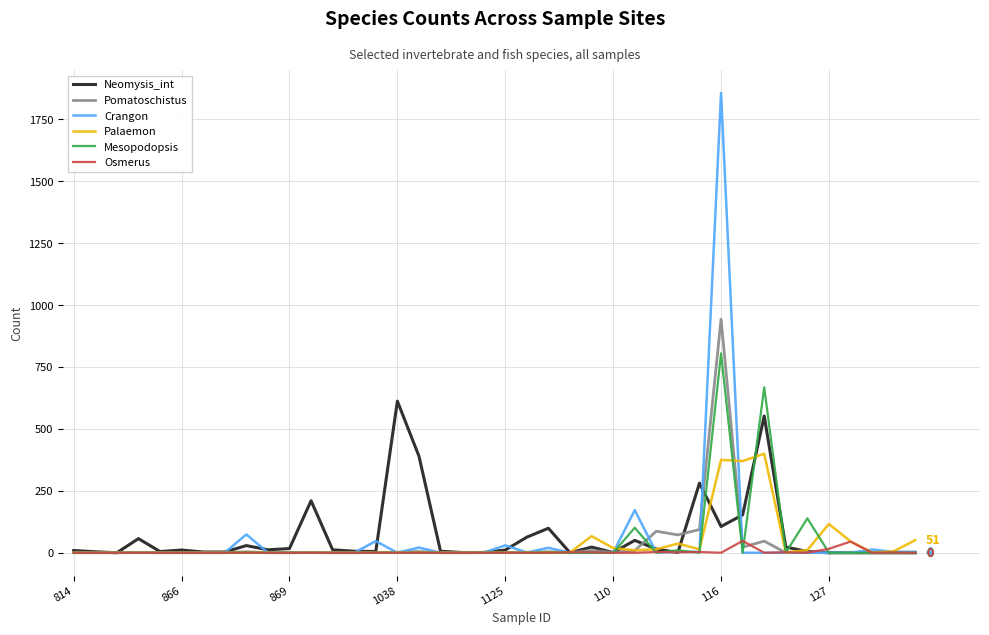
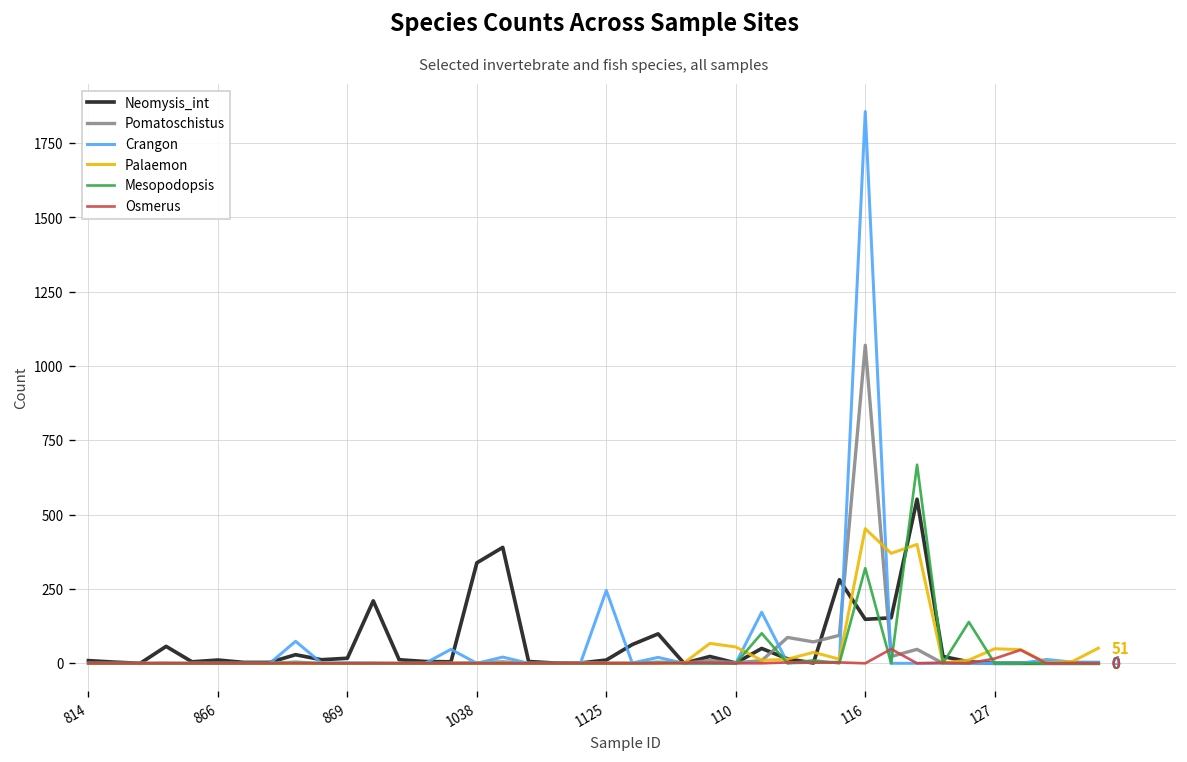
Neomysis_int, 1038: 610 -> 340
Crangon, 1125: 30 -> 250
Palaemon, 110: 20 -> 60
Neomysis_int, 116: 110 -> 150
Pomatoschistus, 116: 940 -> 1070
Palaemon, 116: 380 -> 450
Mesopodopsis, 116: 810 -> 320
Palaemon, 127: 120 -> 50
